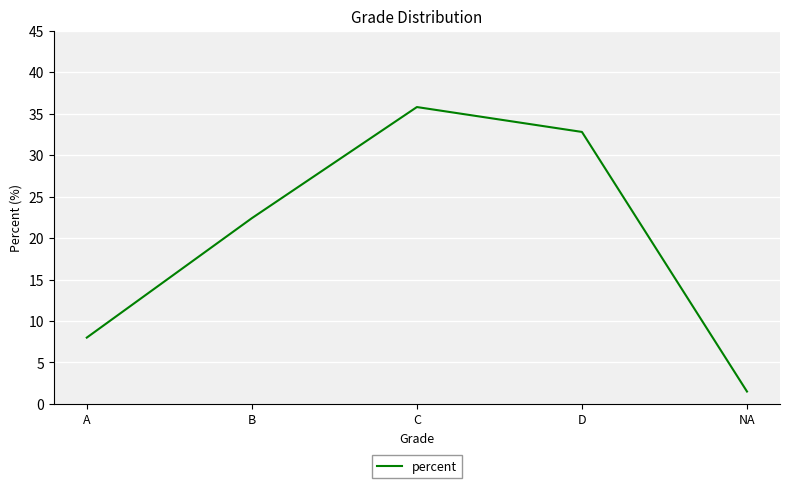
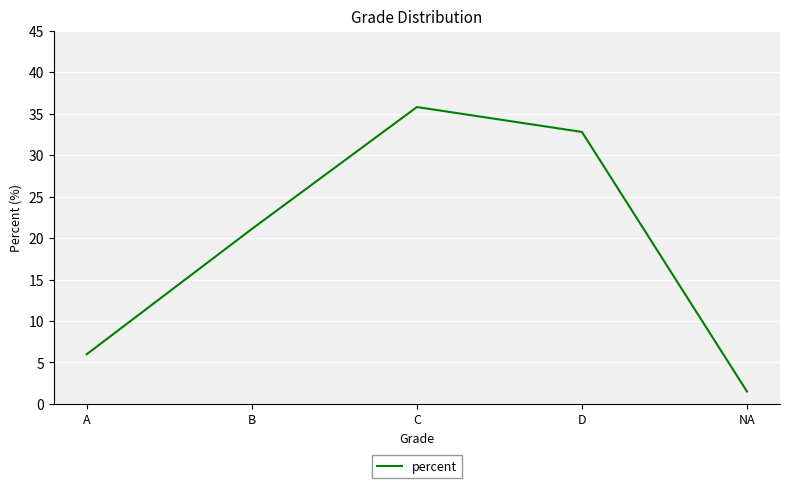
A: 8 -> 6
B: 22 -> 21
